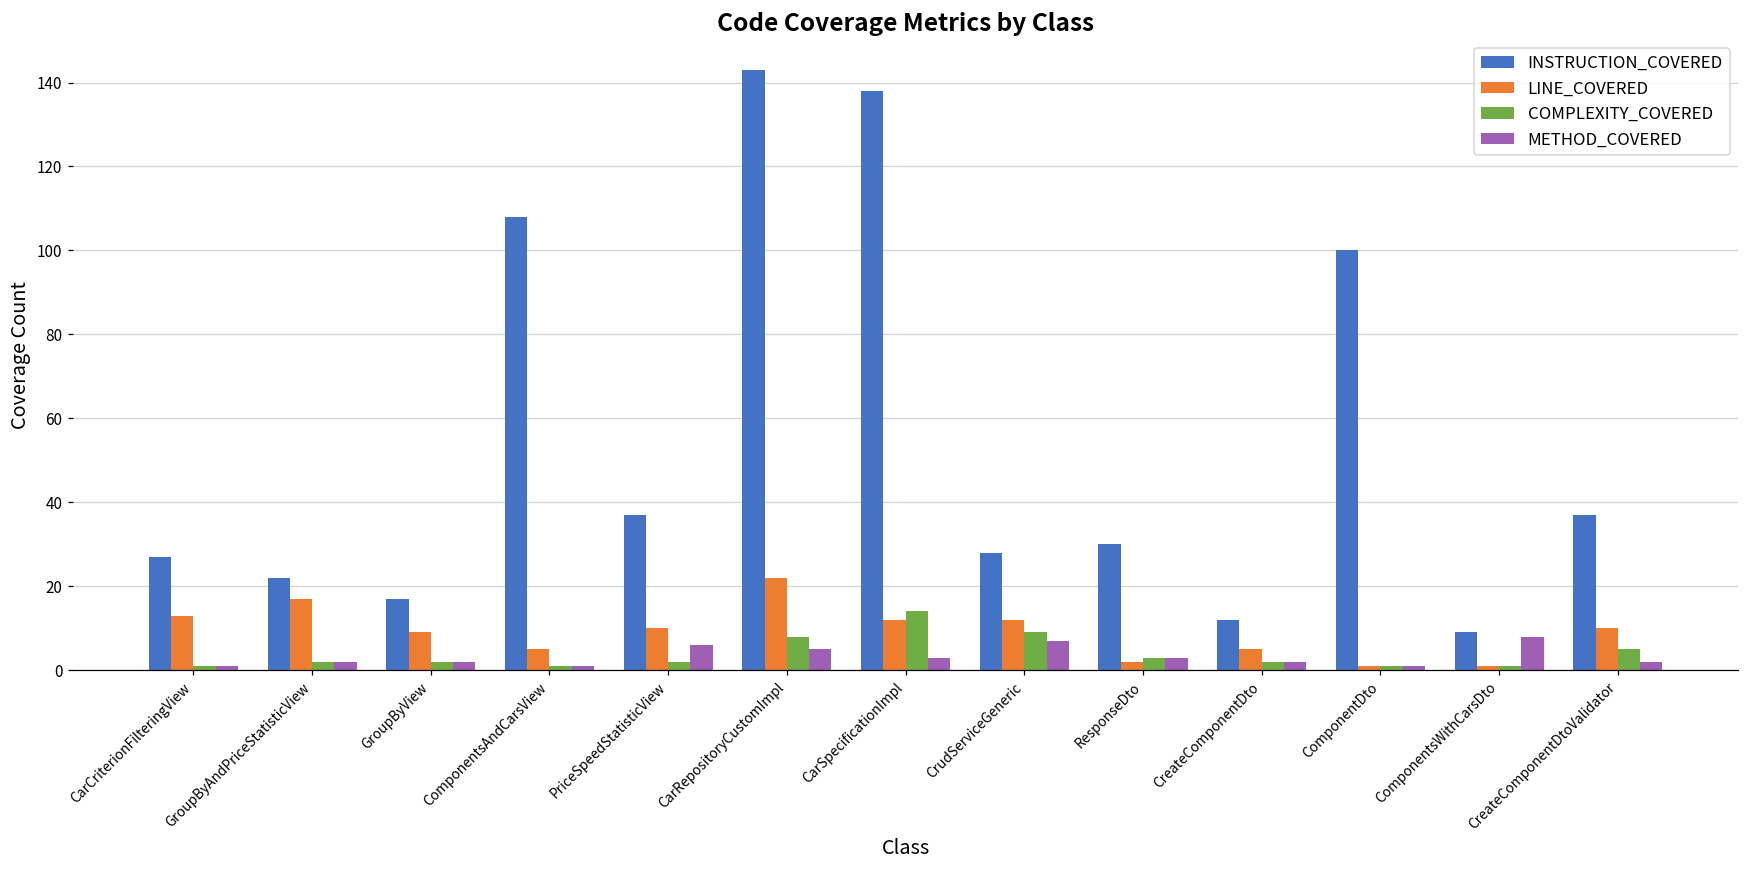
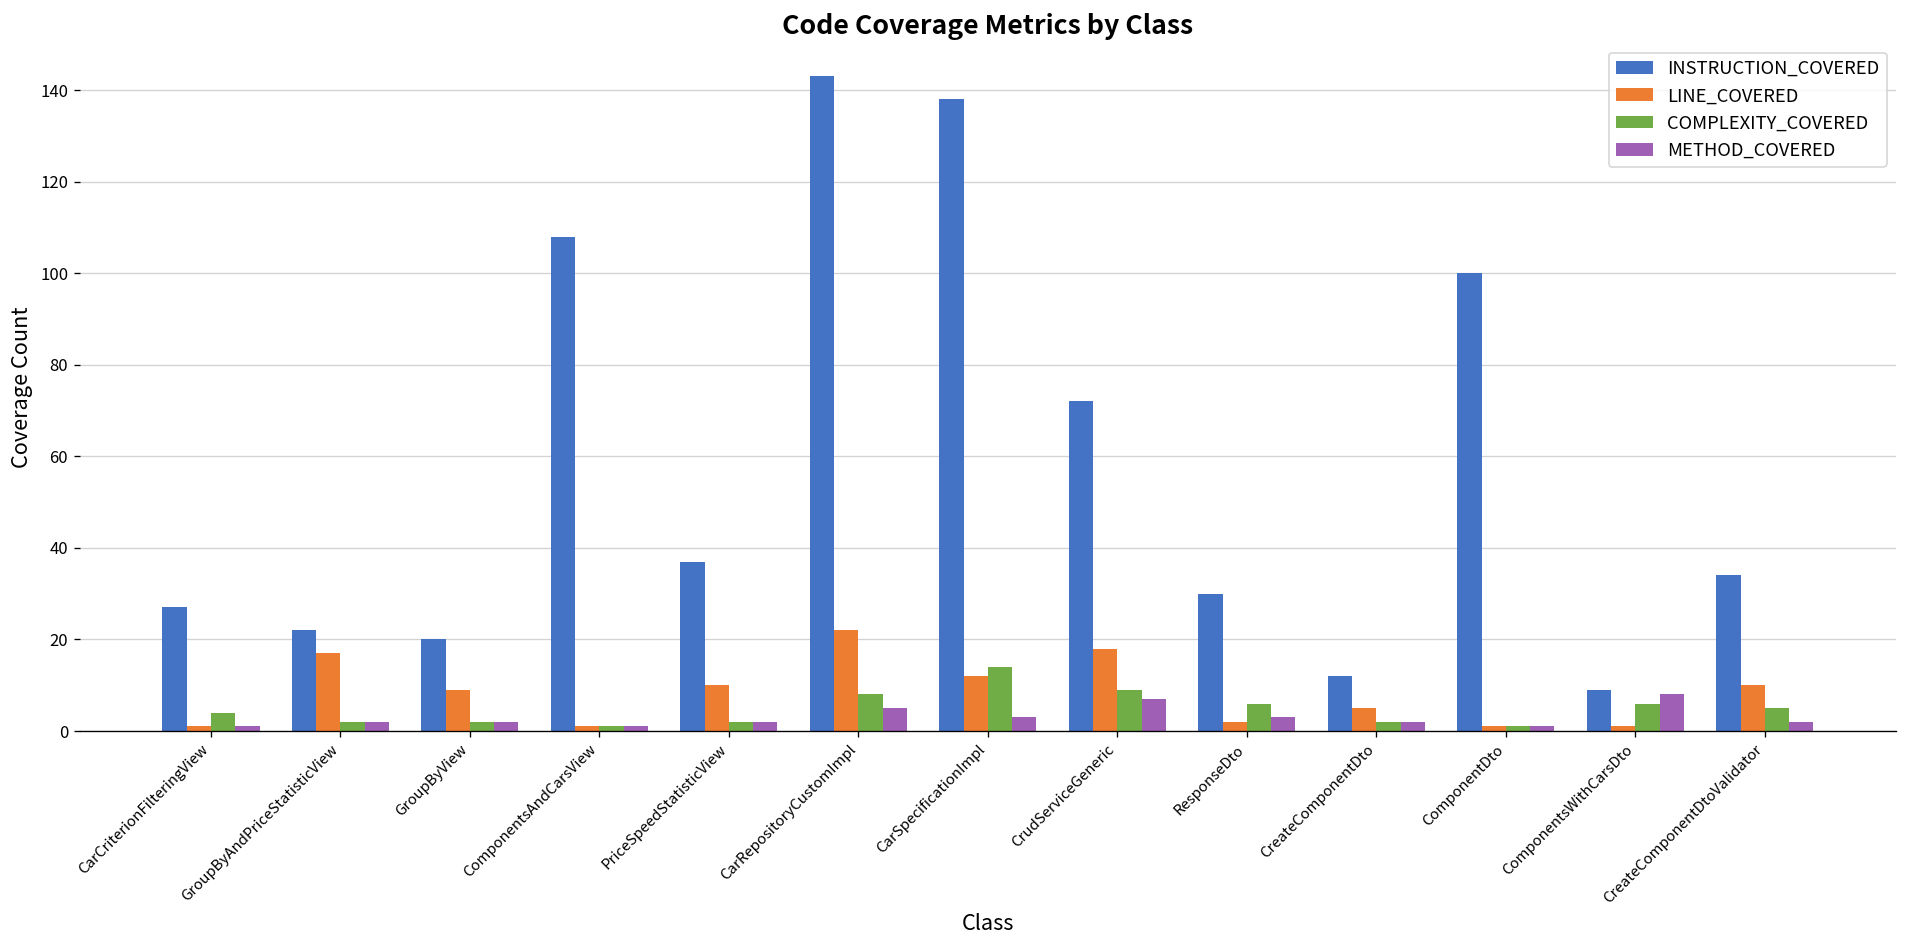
LINE_COVERED, CarCriterionFilteringView: 13 -> 1
COMPLEXITY_COVERED, CarCriterionFilteringView: 1 -> 4
INSTRUCTION_COVERED, GroupByView: 17 -> 20
LINE_COVERED, ComponentsAndCarsView: 5 -> 1
METHOD_COVERED, PriceSpeedStatisticView: 6 -> 2
INSTRUCTION_COVERED, CrudServiceGeneric: 28 -> 72
LINE_COVERED, CrudServiceGeneric: 12 -> 18
COMPLEXITY_COVERED, ResponseDto: 3 -> 6
COMPLEXITY_COVERED, ComponentsWithCarsDto: 1 -> 6
INSTRUCTION_COVERED, CreateComponentDtoValidator: 37 -> 34
